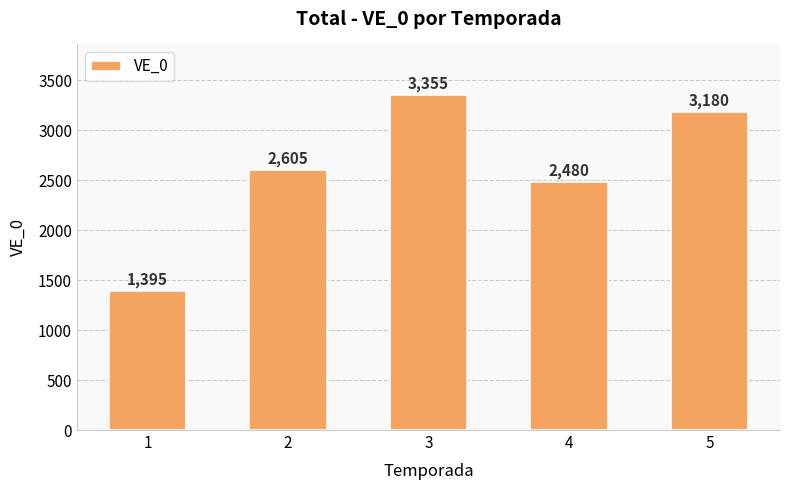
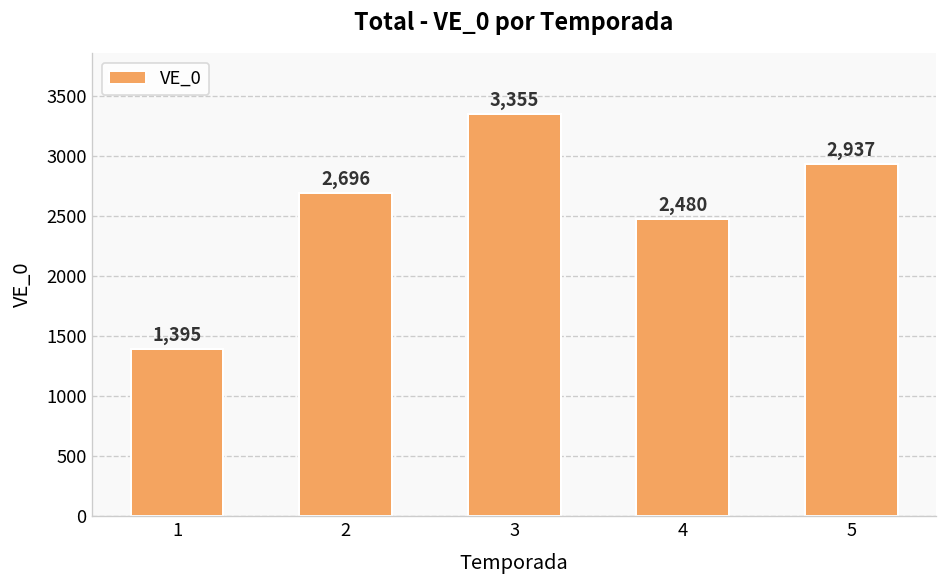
2: 2,605 -> 2,696
5: 3,180 -> 2,937
